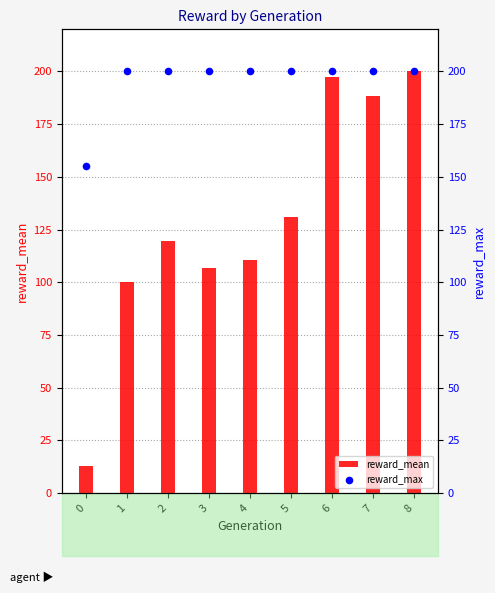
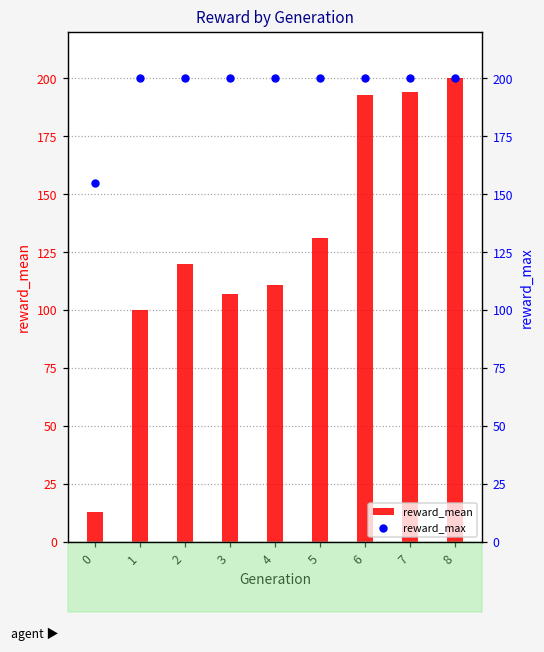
reward_mean, 6: 197 -> 193
reward_mean, 7: 188 -> 194
